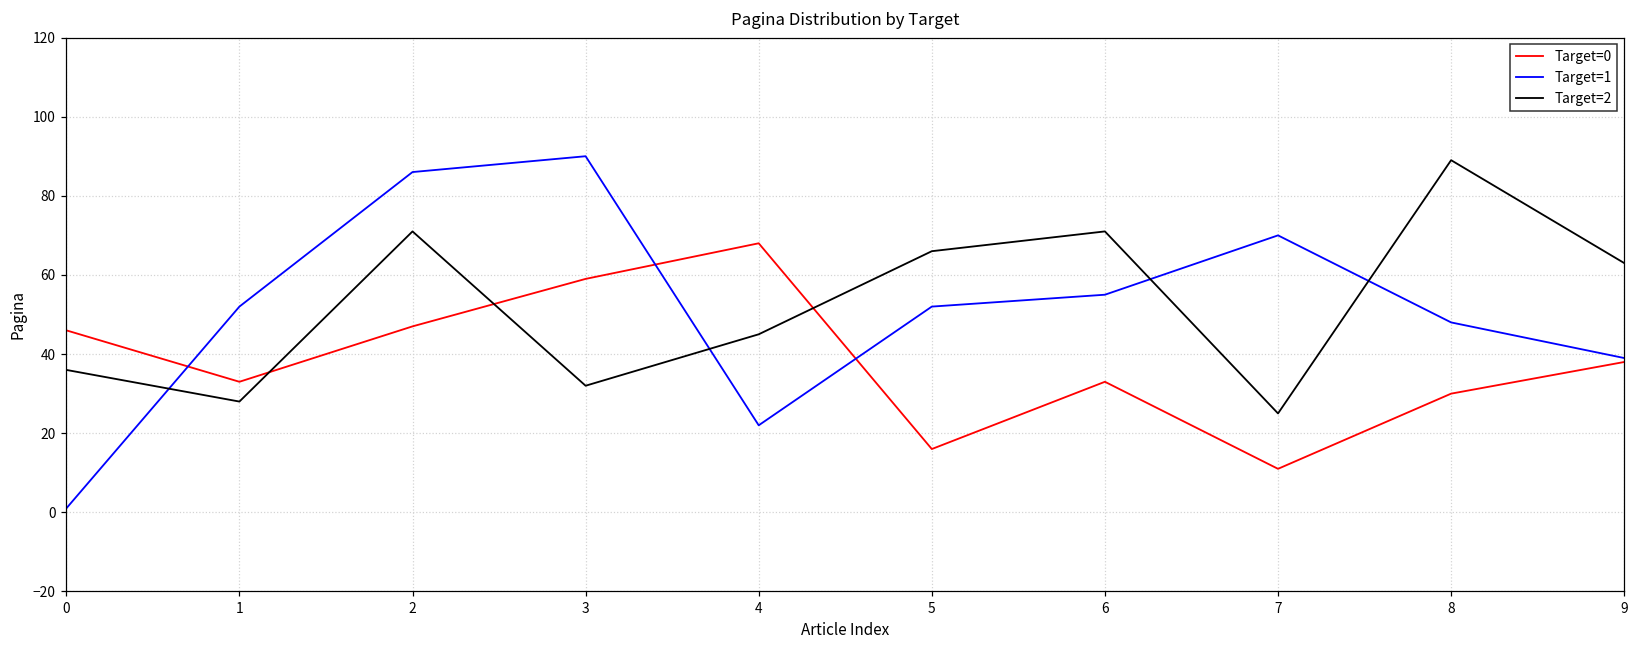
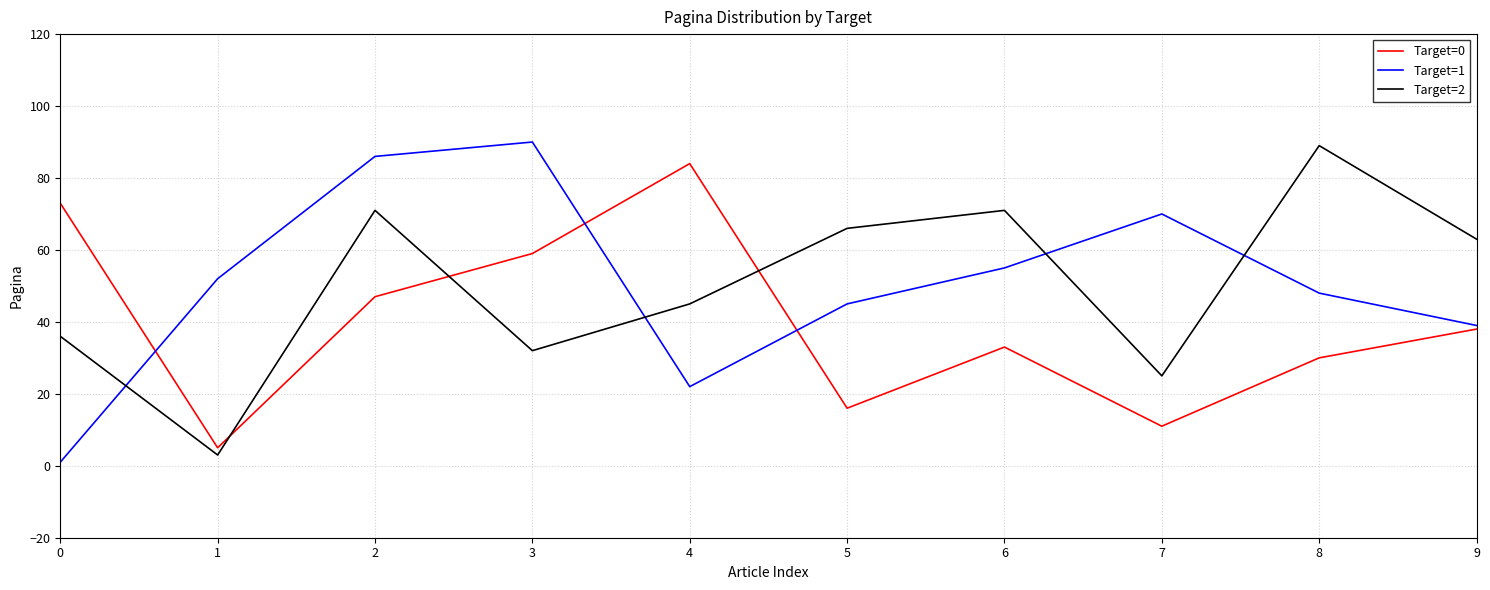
Target=0, 0: 46 -> 73
Target=0, 1: 33 -> 5
Target=2, 1: 28 -> 3
Target=0, 4: 68 -> 84
Target=1, 5: 52 -> 45
